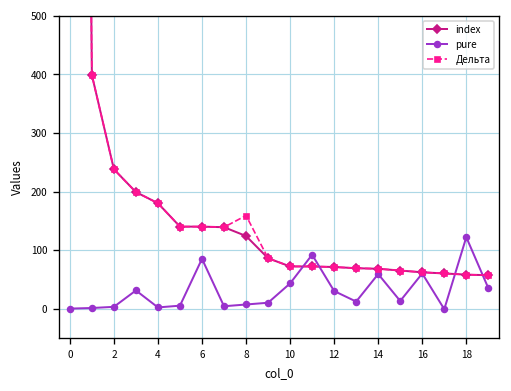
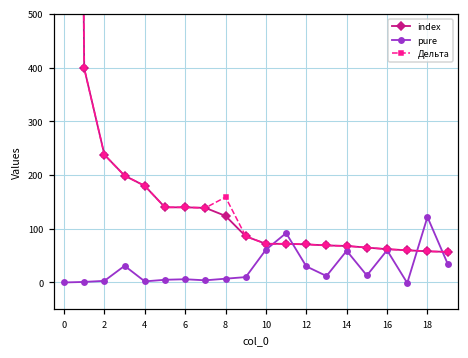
pure, 6: 90 -> 10
pure, 10: 40 -> 60
